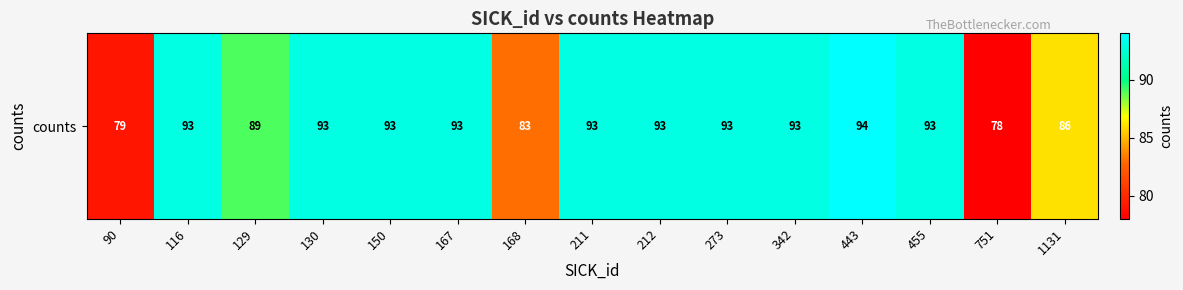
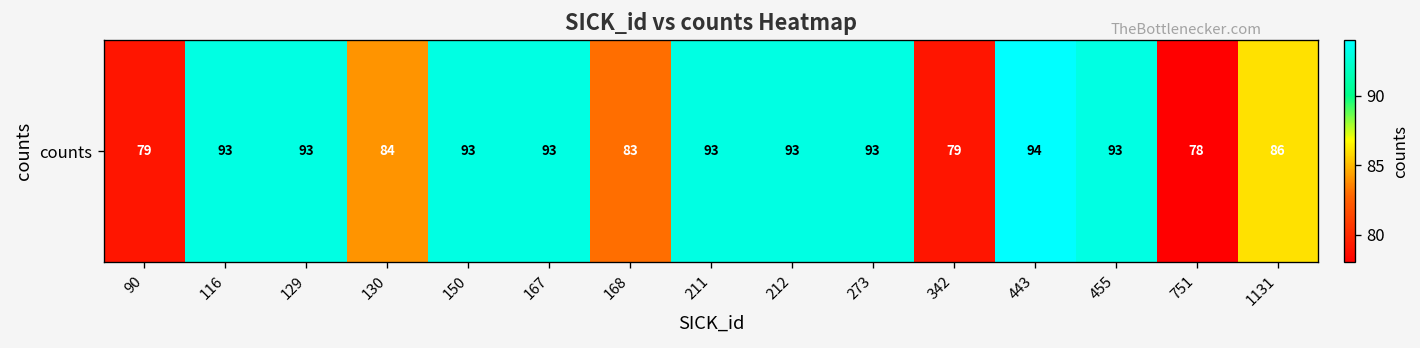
counts, 129: 89 -> 93
counts, 130: 93 -> 84
counts, 342: 93 -> 79
